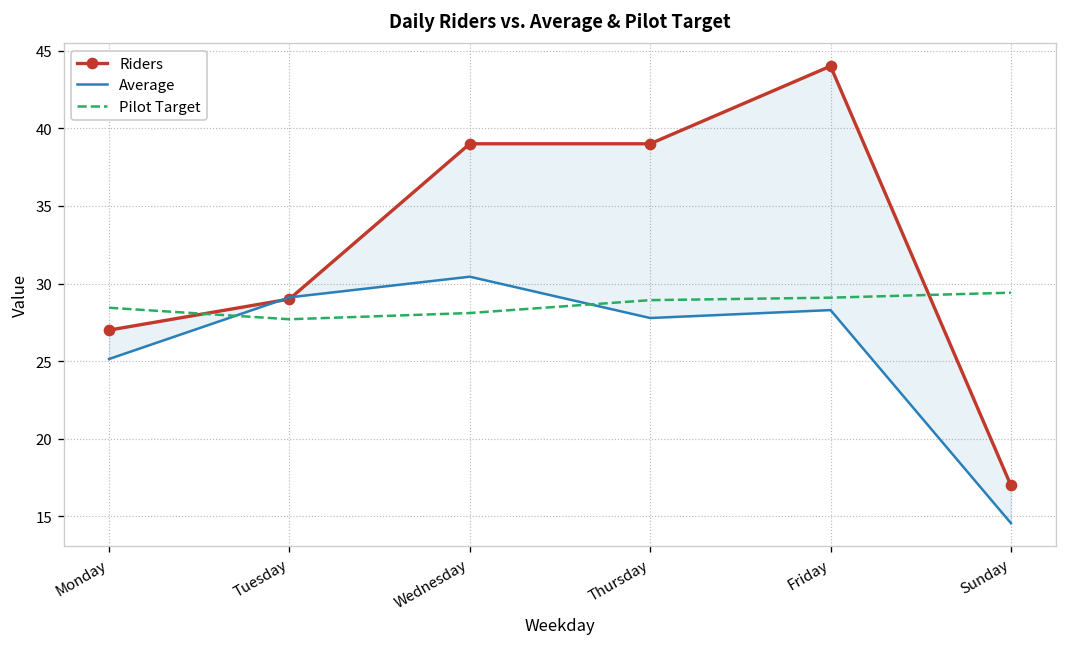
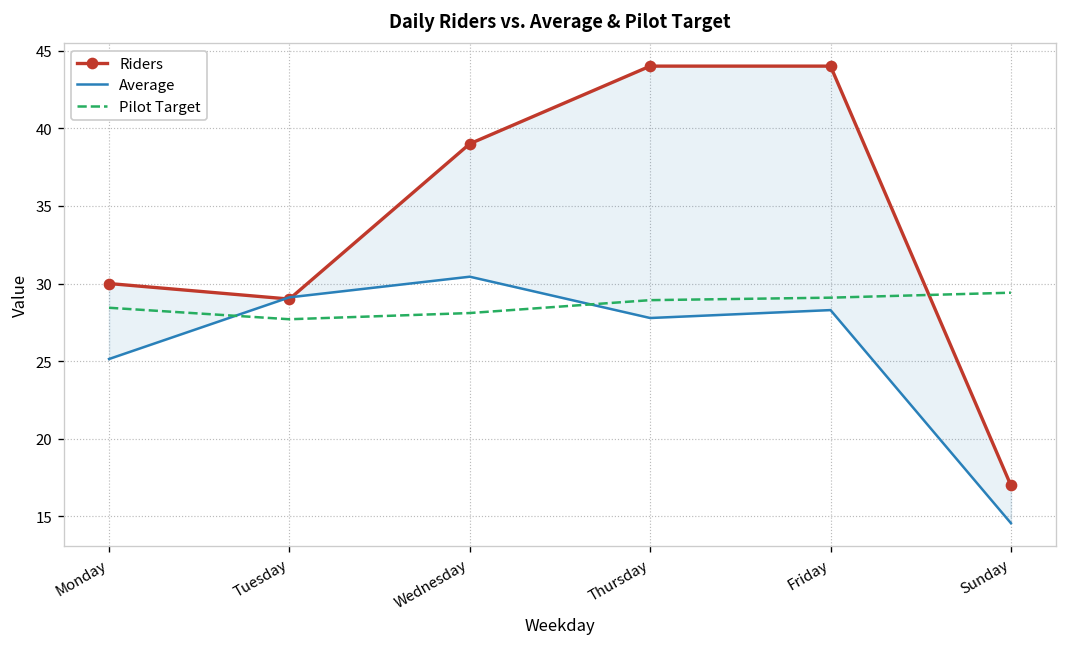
Riders, Monday: 27 -> 30
Riders, Thursday: 39 -> 44
